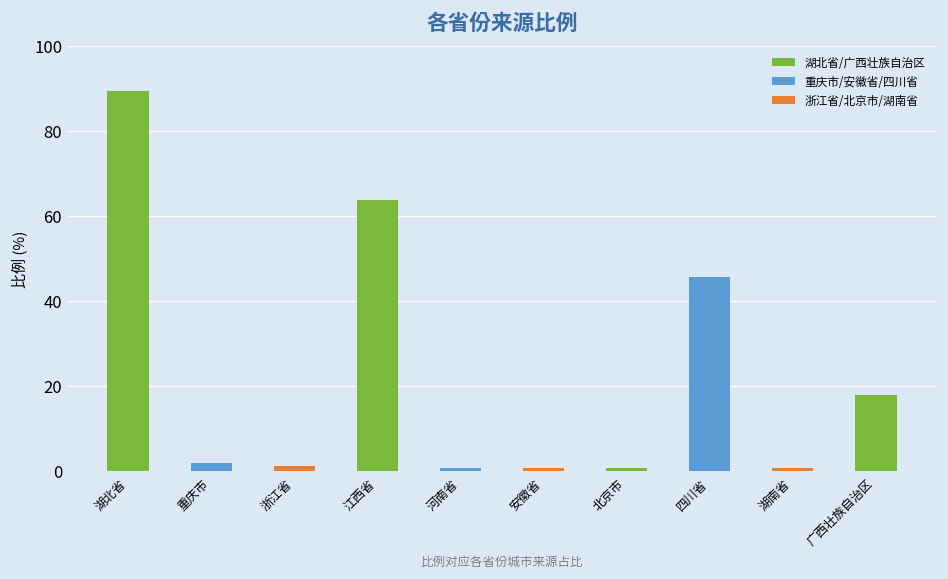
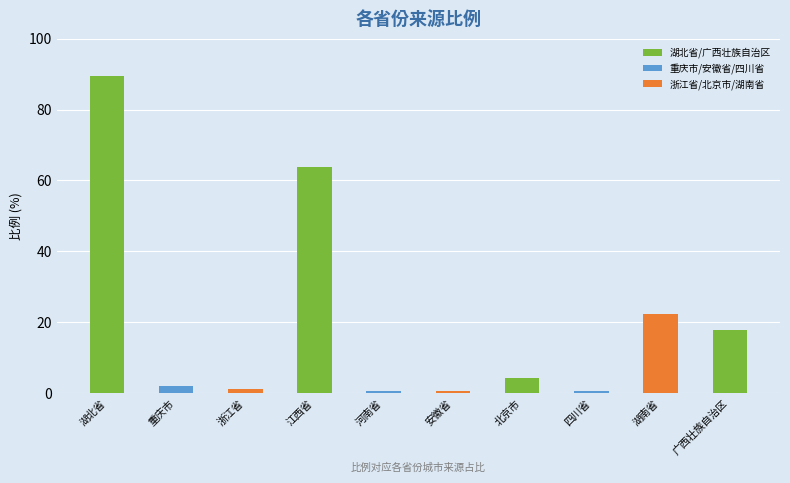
北京市: 1 -> 4
四川省: 46 -> 1
湖南省: 1 -> 22
